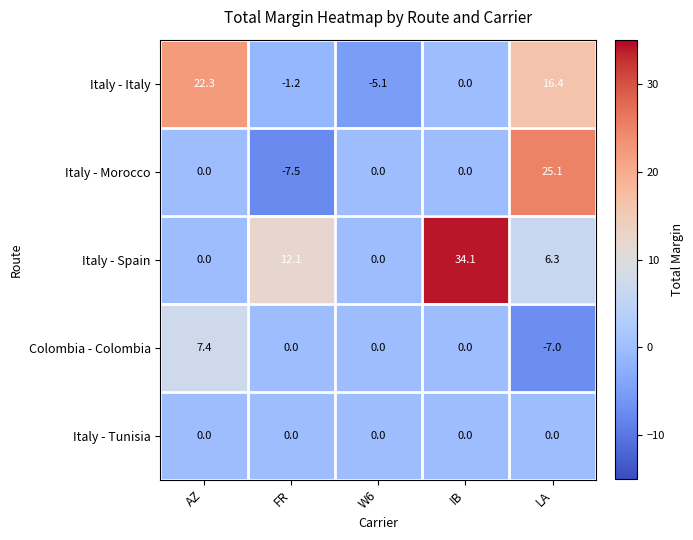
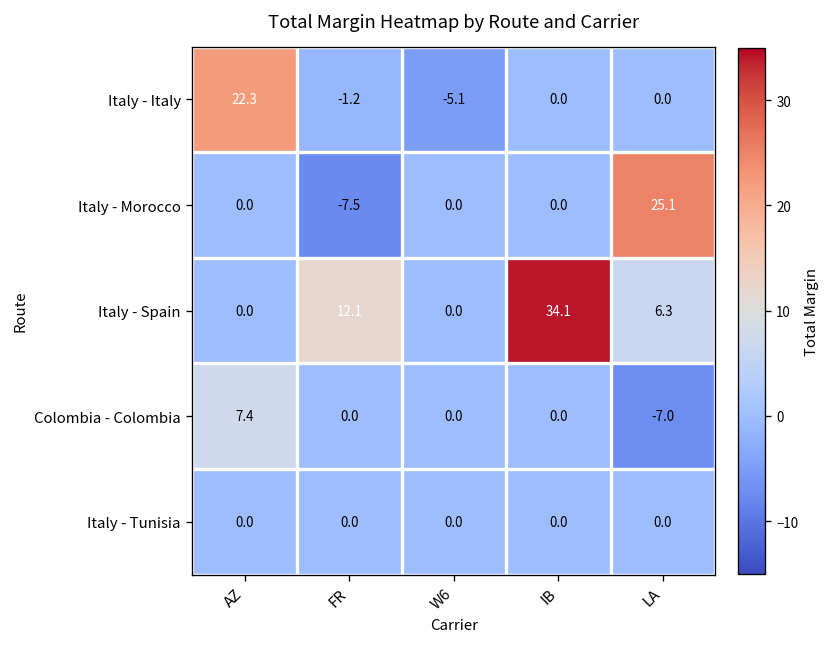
Italy - Italy, LA: 16.4 -> 0.0
